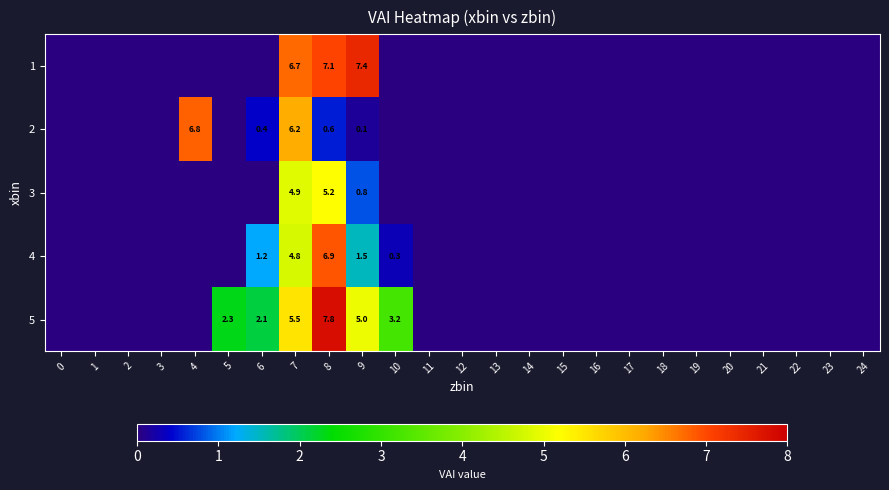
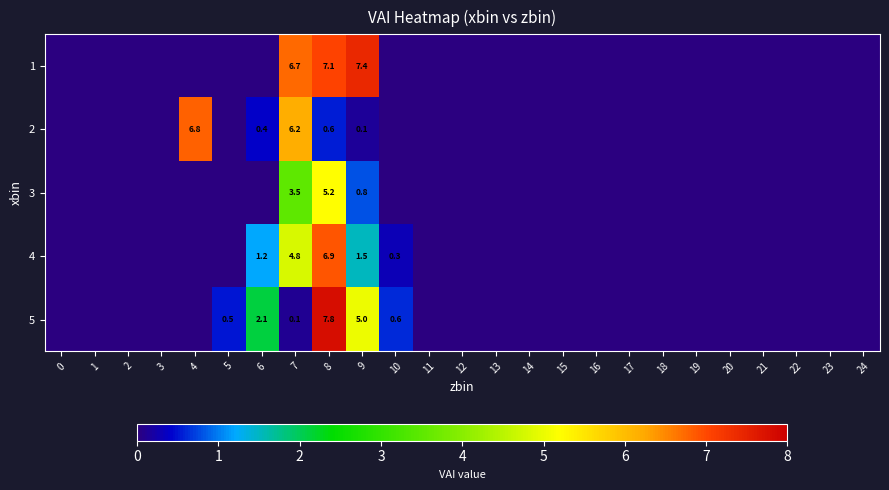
3, 7: 4.9 -> 3.5
5, 5: 2.3 -> 0.5
5, 7: 5.5 -> 0.1
5, 10: 3.2 -> 0.6
